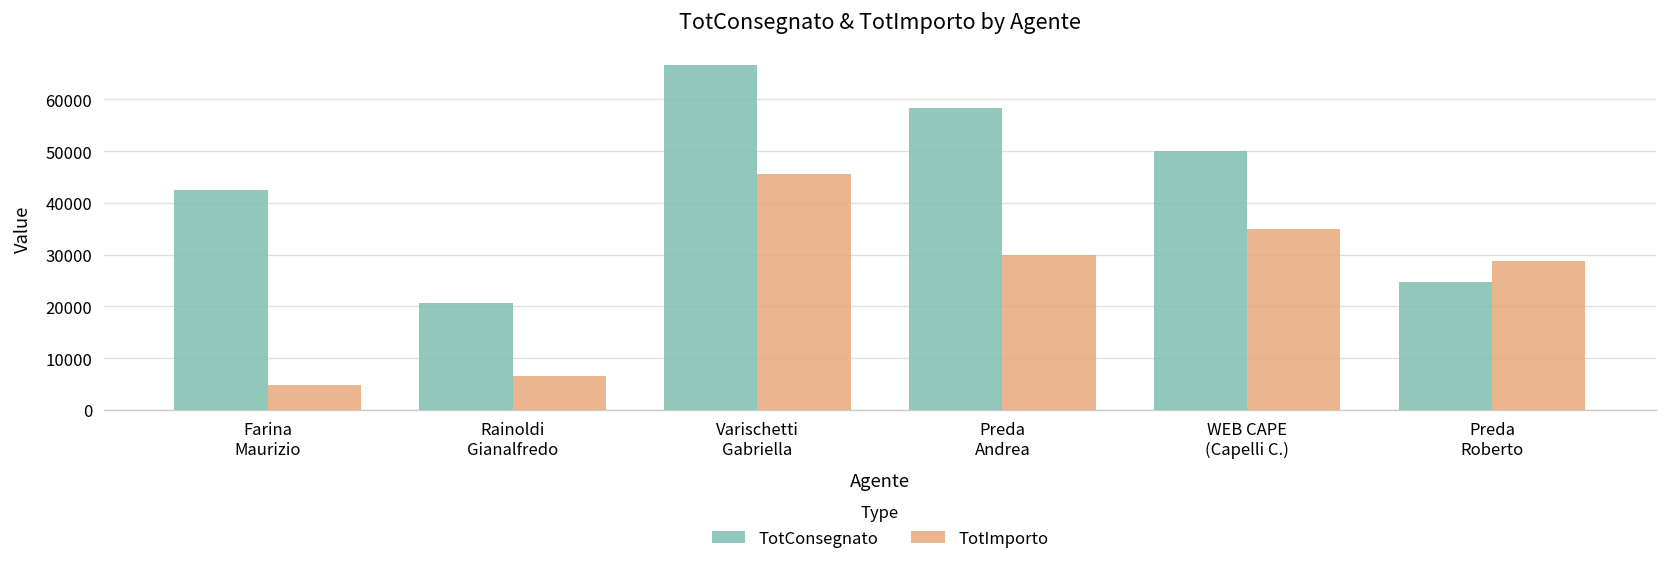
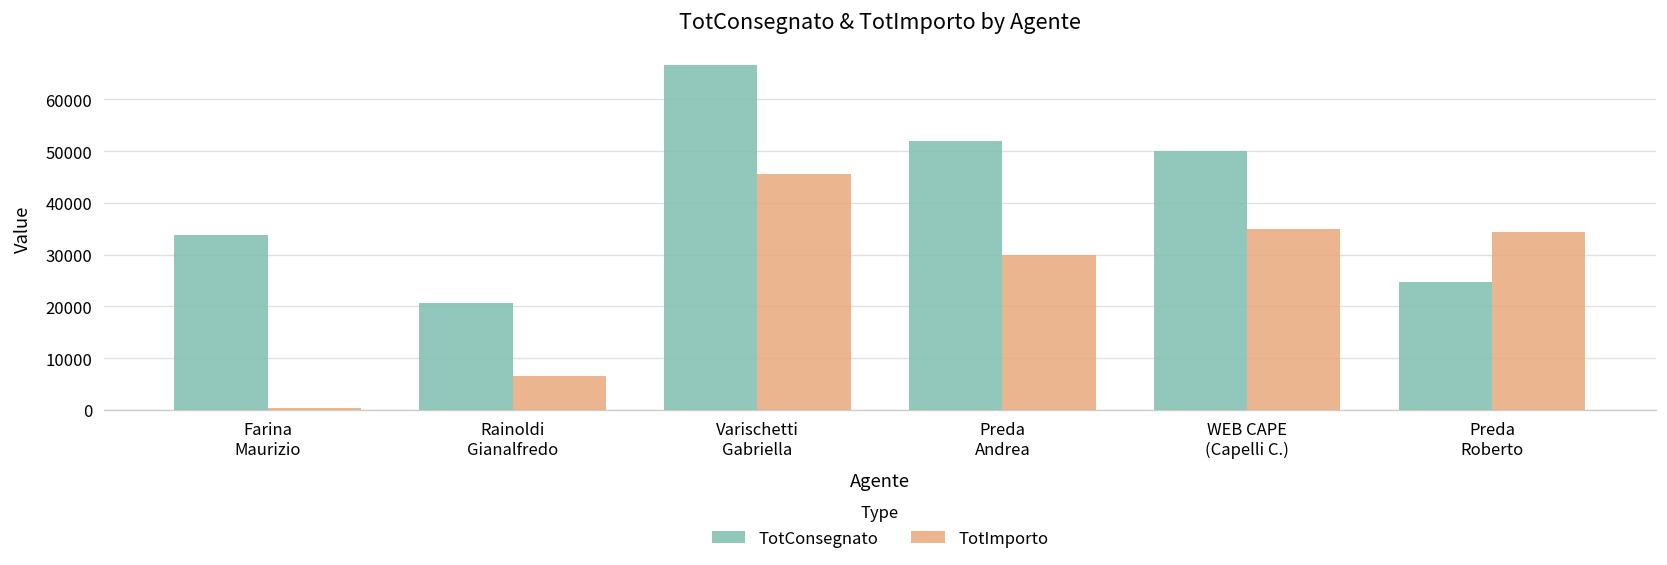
TotConsegnato, Farina Maurizio: 42000 -> 34000
TotImporto, Farina Maurizio: 5000 -> 0
TotConsegnato, Preda Andrea: 58000 -> 52000
TotImporto, Preda Roberto: 29000 -> 34000
